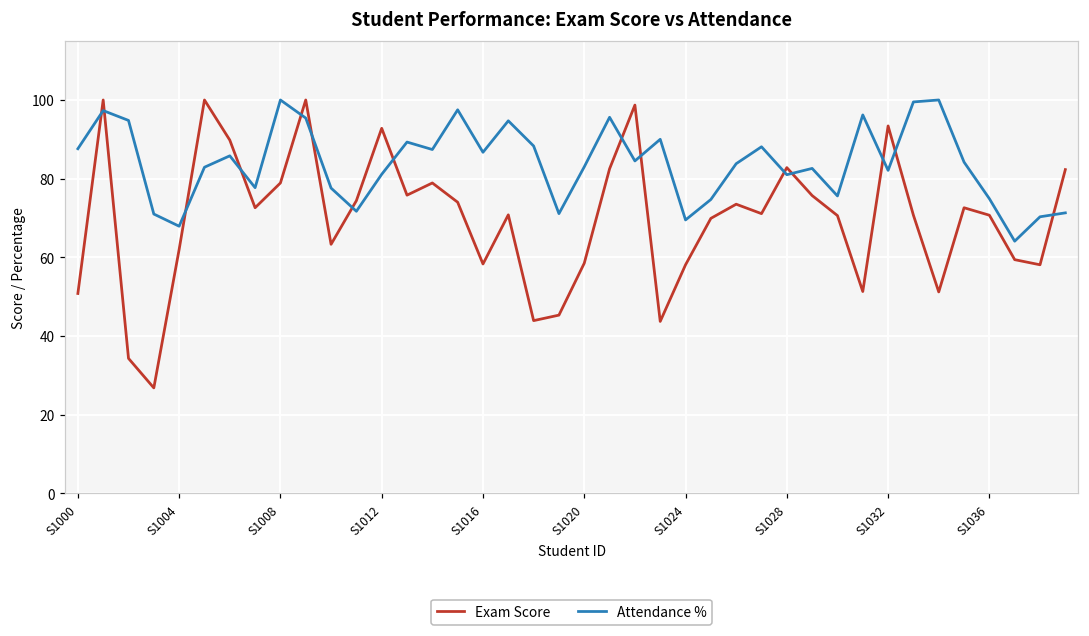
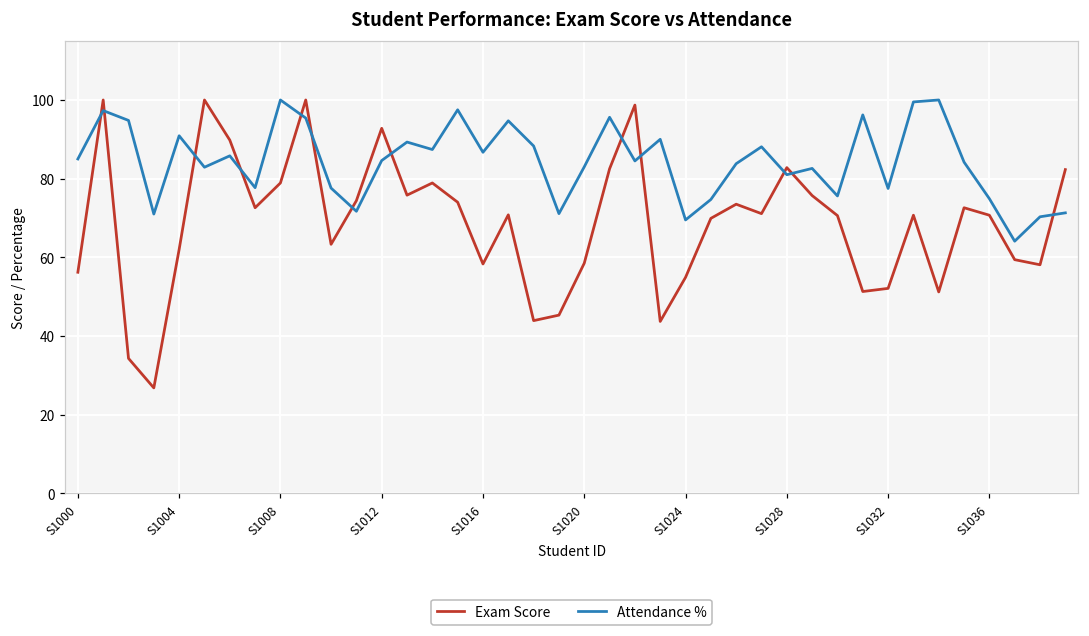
Exam Score, S1000: 51 -> 56
Attendance %, S1000: 88 -> 85
Attendance %, S1004: 68 -> 91
Attendance %, S1012: 81 -> 85
Exam Score, S1024: 58 -> 55
Exam Score, S1032: 93 -> 52
Attendance %, S1032: 82 -> 78
